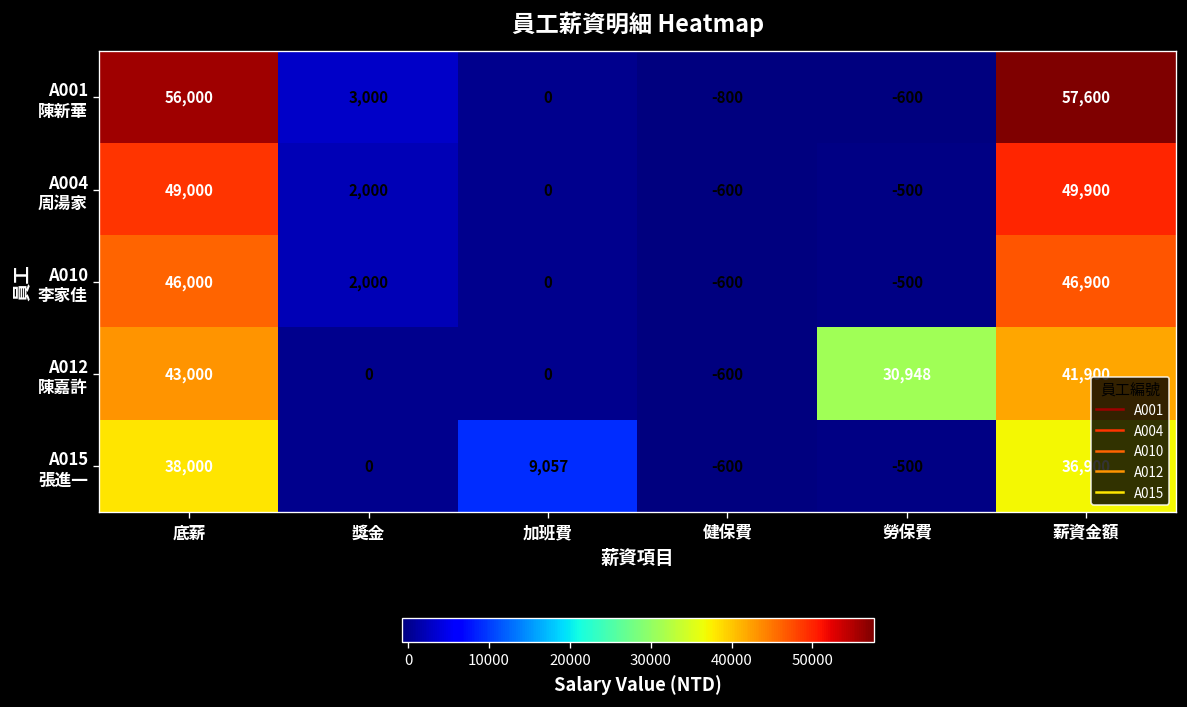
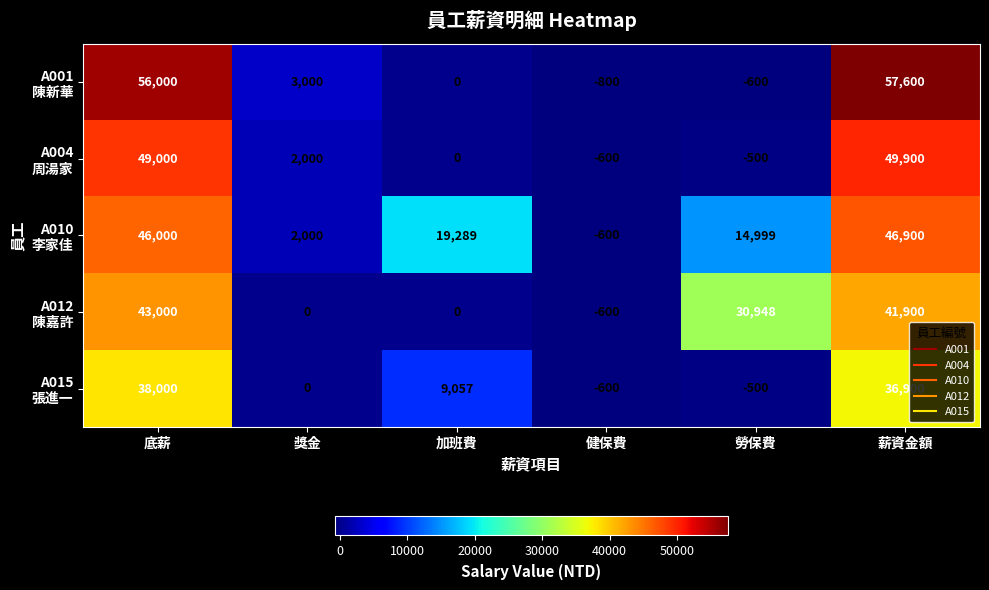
A010 李家佳, 加班費: 0 -> 19,289
A010 李家佳, 勞保費: -500 -> 14,999
